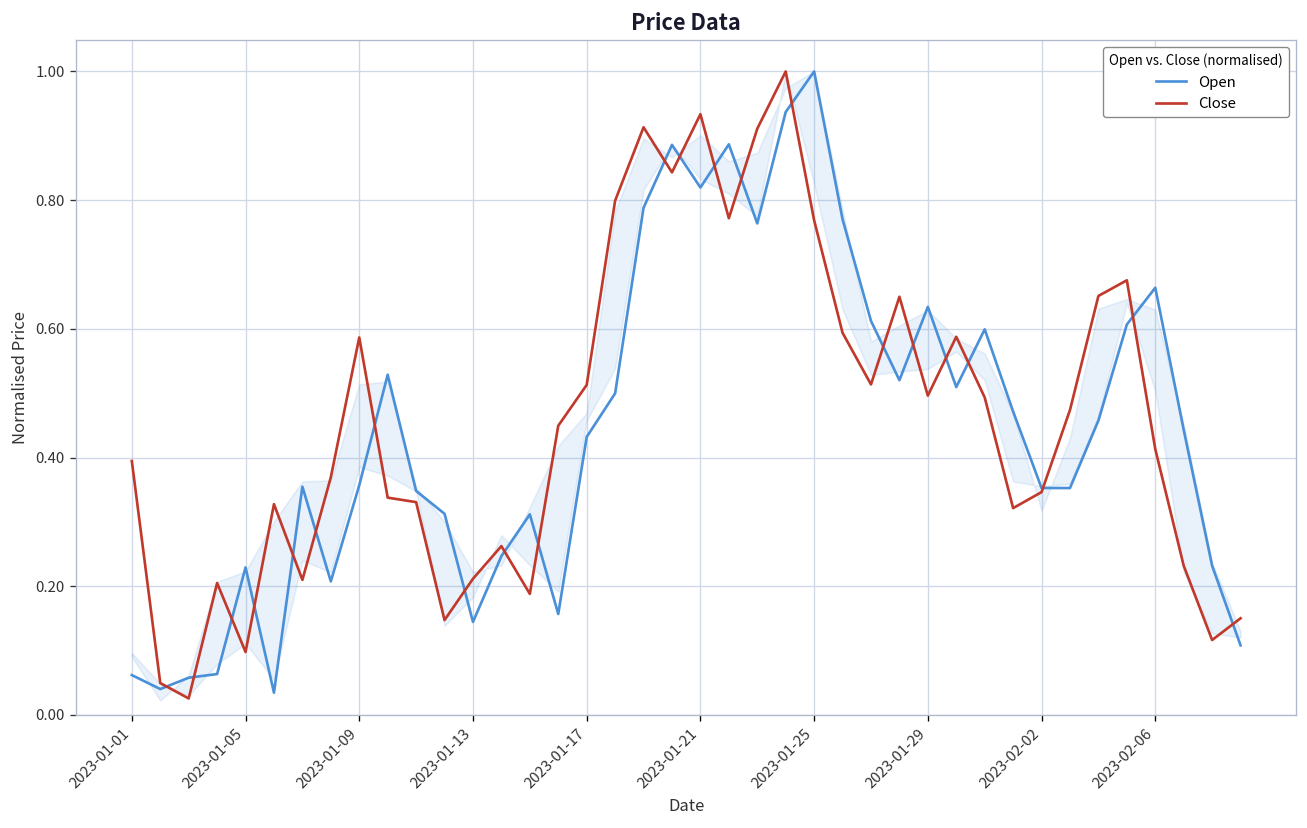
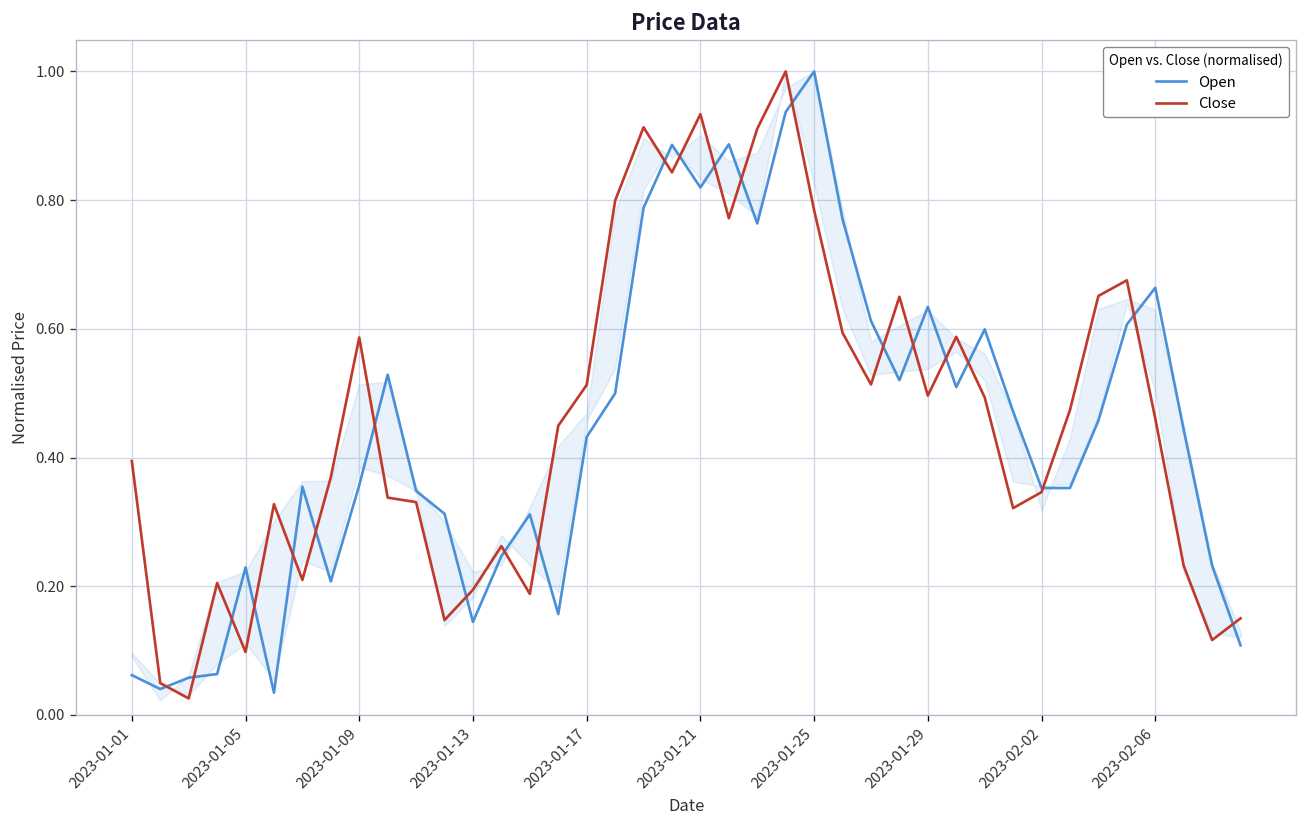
Close, 2023-01-13: 0.21 -> 0.19
Close, 2023-01-25: 0.77 -> 0.78
Close, 2023-02-06: 0.41 -> 0.46
